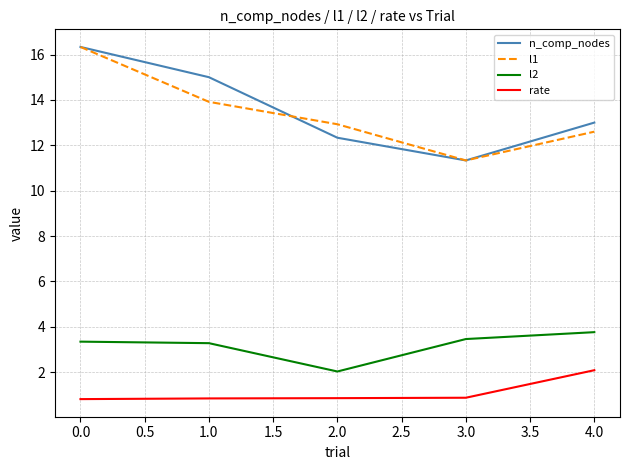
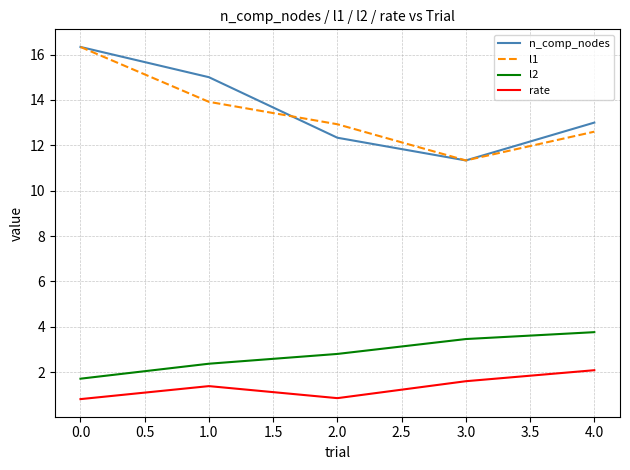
l2, 0.0: 3.3 -> 1.7
l2, 1.0: 3.3 -> 2.4
rate, 1.0: 0.8 -> 1.4
l2, 2.0: 2.0 -> 2.8
rate, 3.0: 0.9 -> 1.6
